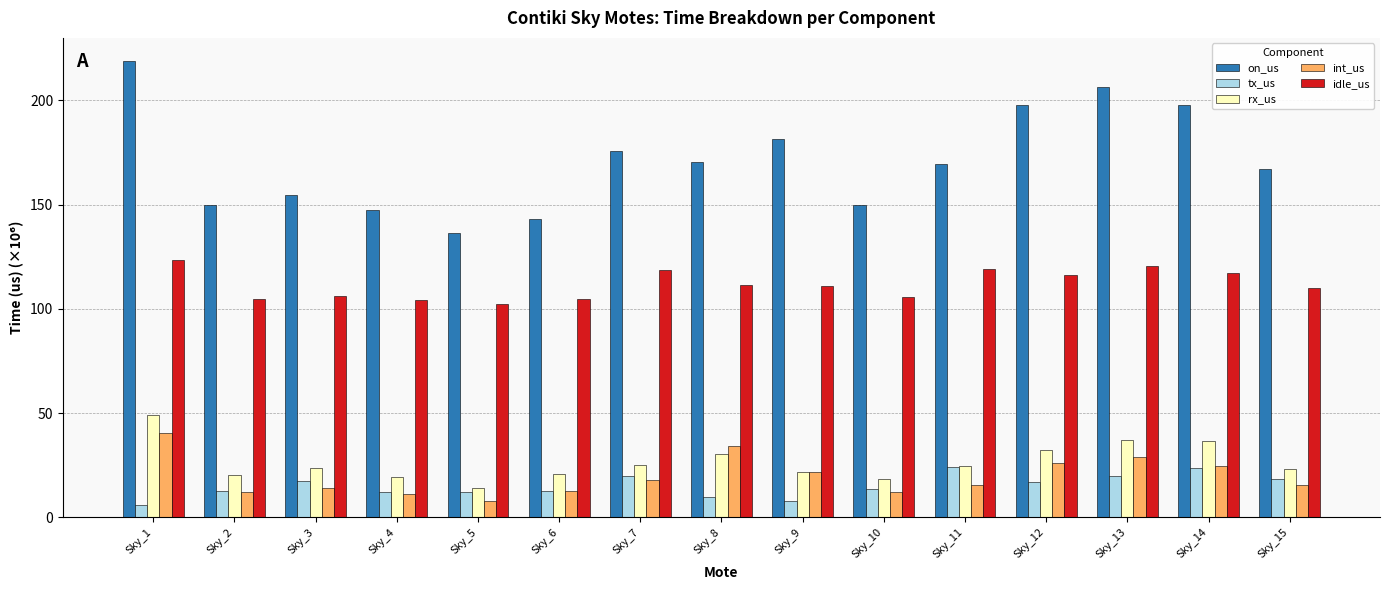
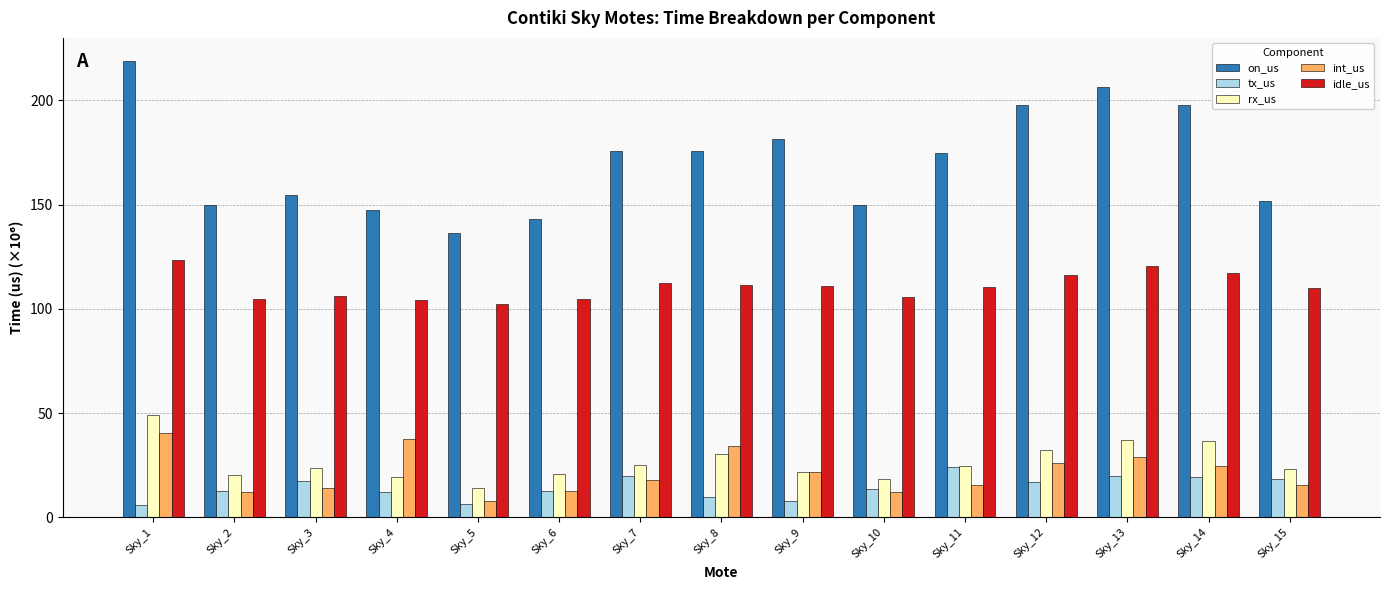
int_us, Sky_4: 11 -> 38
tx_us, Sky_5: 12 -> 7
idle_us, Sky_7: 119 -> 112
on_us, Sky_8: 171 -> 176
on_us, Sky_11: 169 -> 175
idle_us, Sky_11: 119 -> 110
tx_us, Sky_14: 23 -> 20
on_us, Sky_15: 167 -> 152
